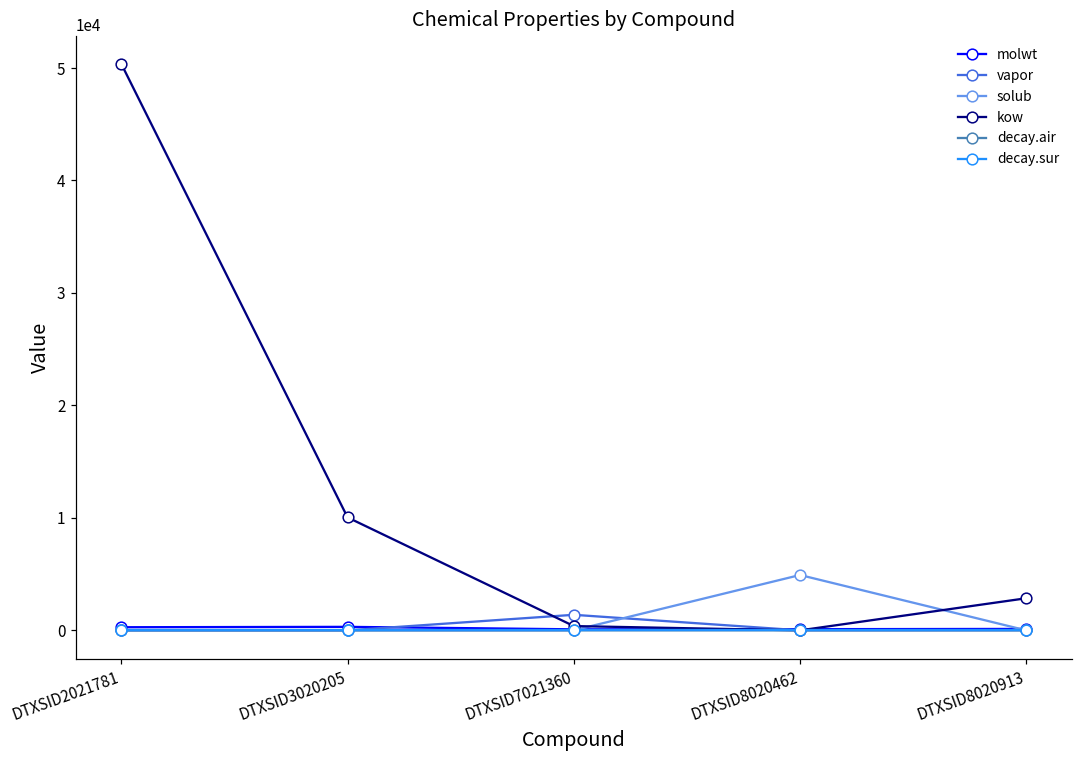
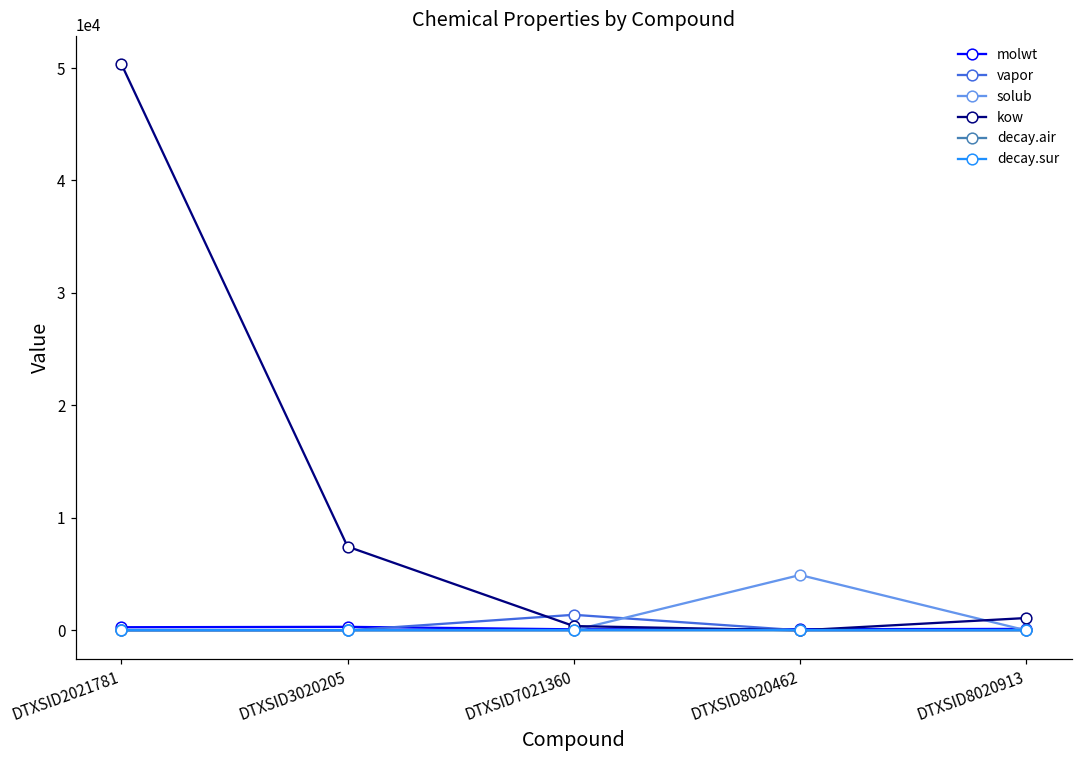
kow, DTXSID3020205: 10000 -> 7400
kow, DTXSID8020913: 2900 -> 1100
